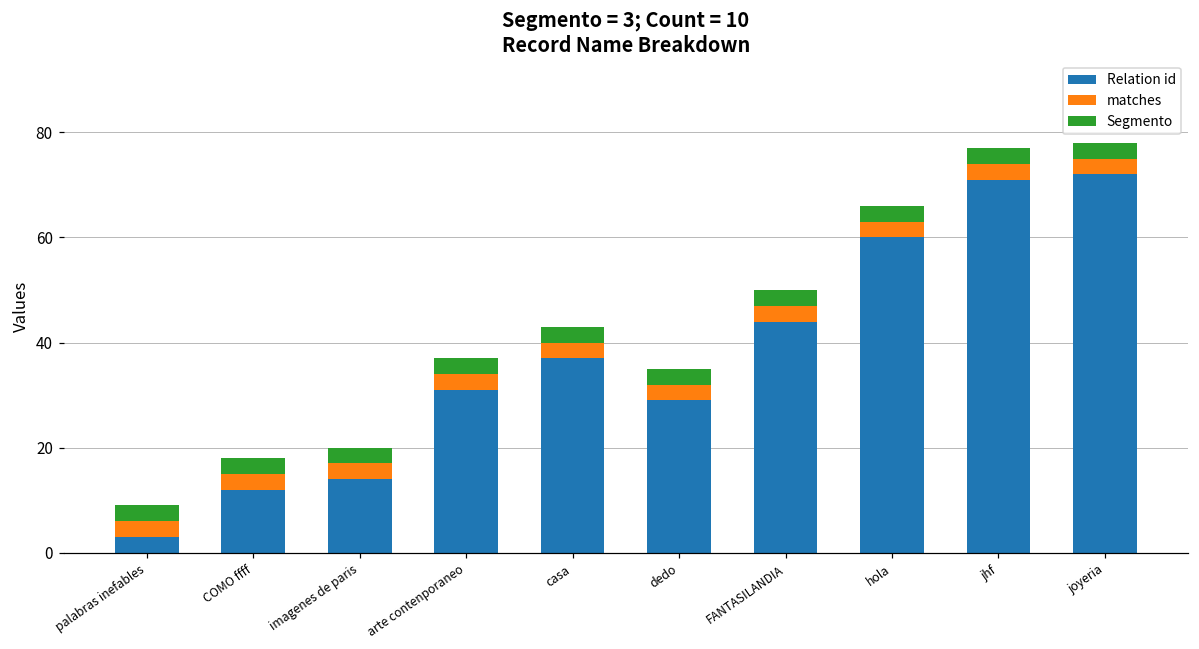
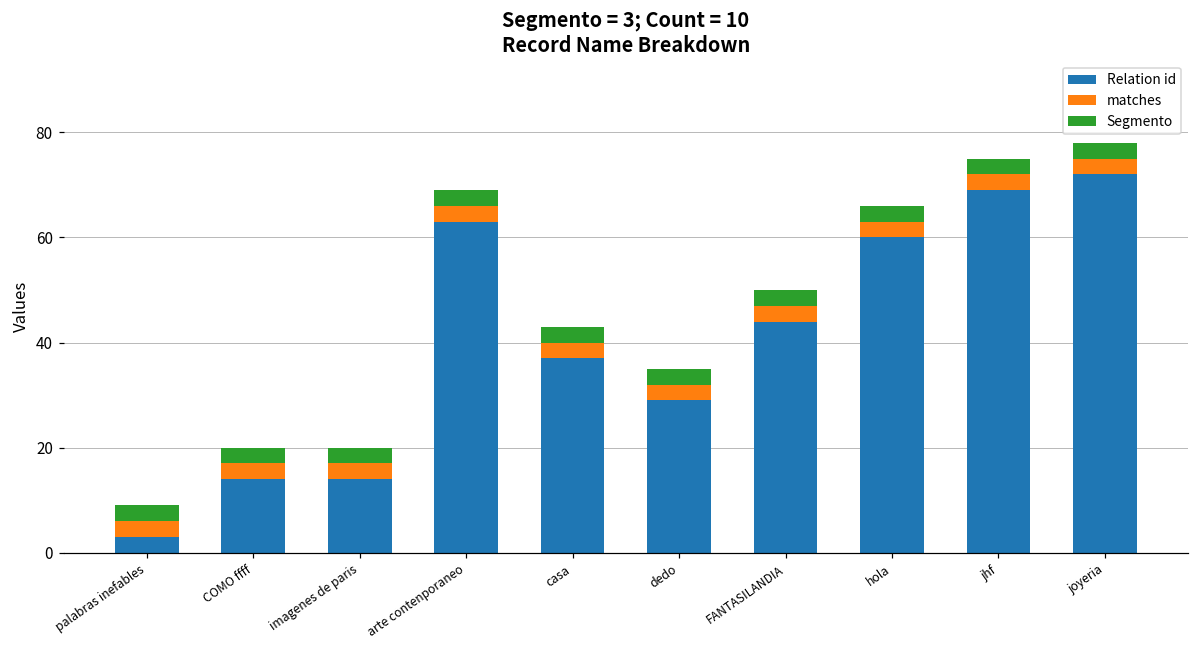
Relation id, COMO ffff: 12 -> 14
Relation id, arte contenporaneo: 31 -> 63
Relation id, jhf: 71 -> 69
